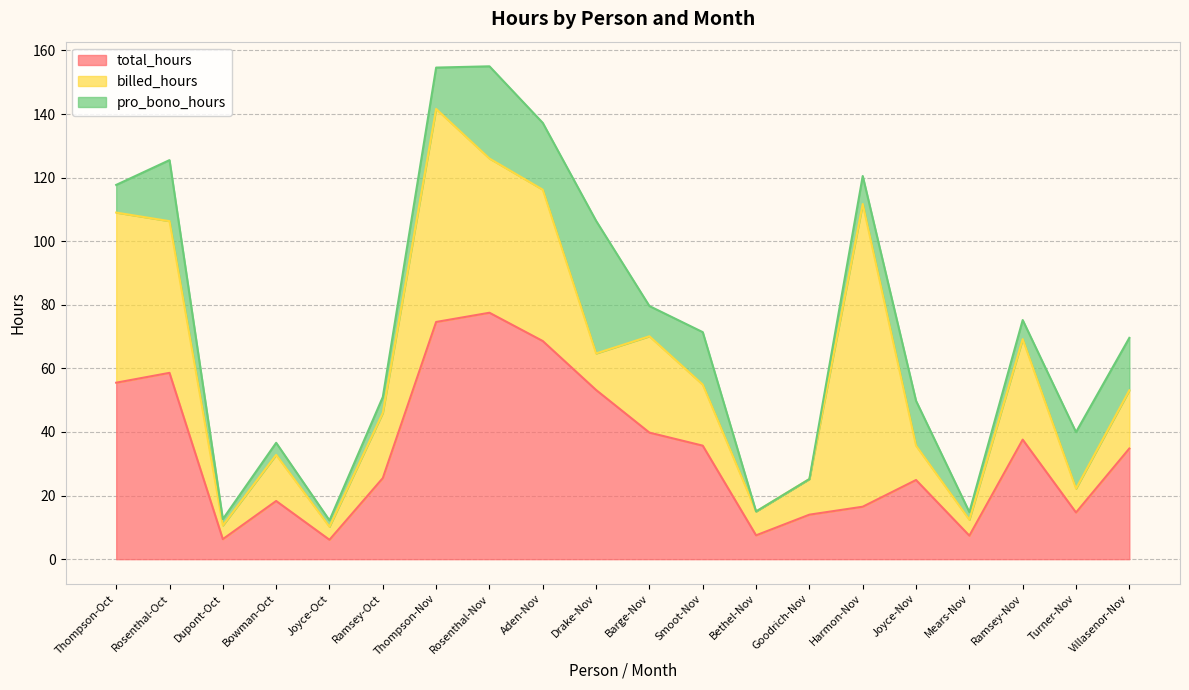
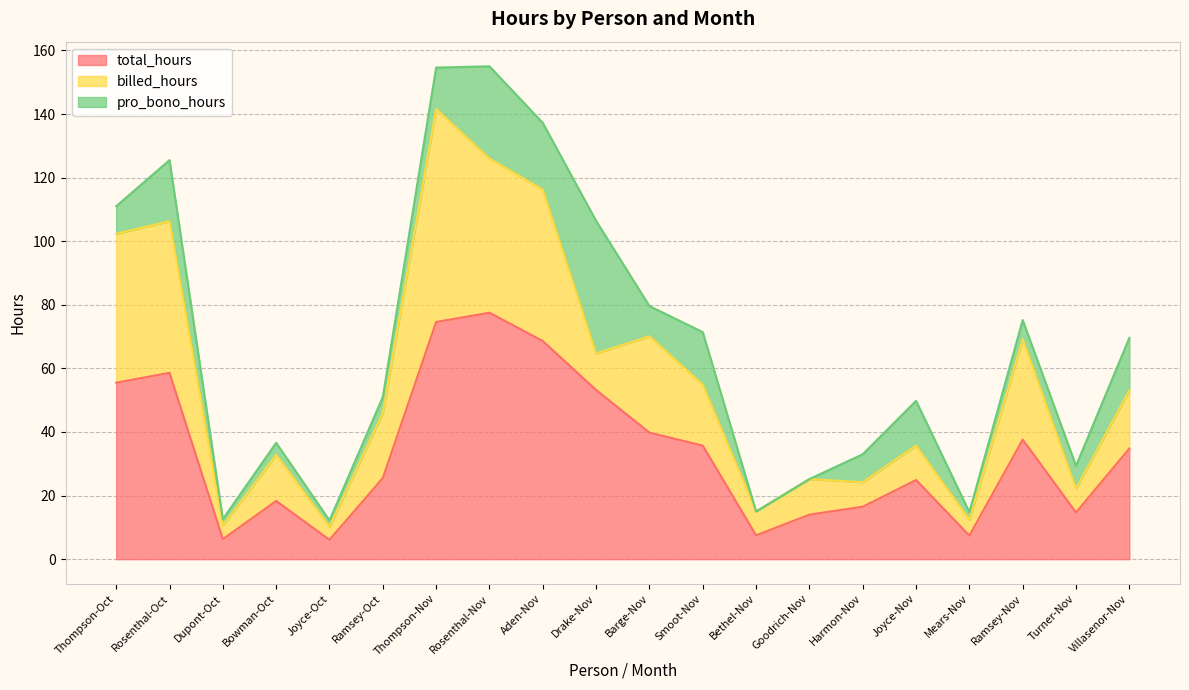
billed_hours, Thompson-Oct: 54 -> 47
billed_hours, Harmon-Nov: 95 -> 8
pro_bono_hours, Turner-Nov: 18 -> 7
